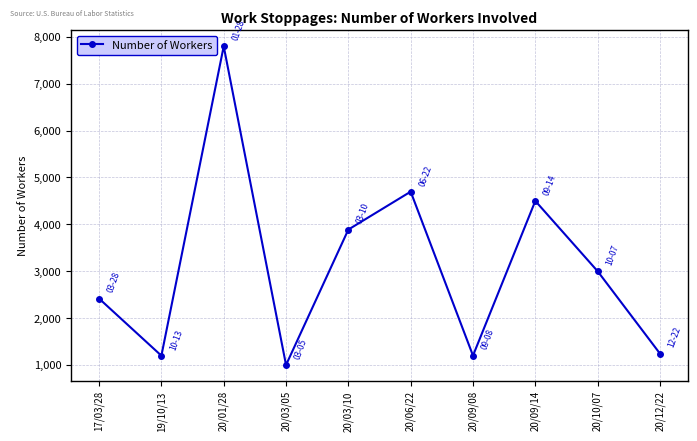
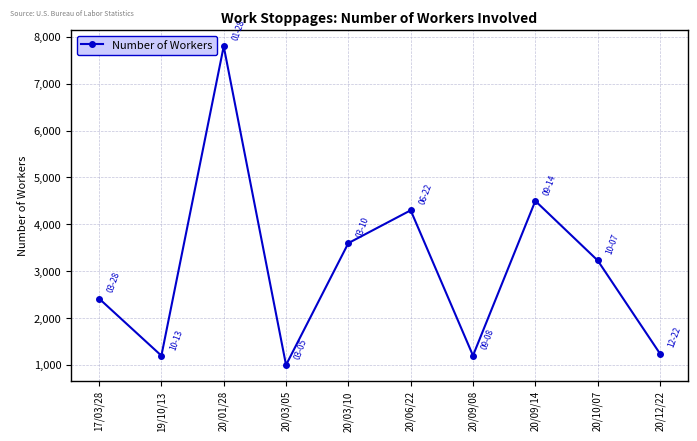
20/03/10: 3,900 -> 3,600
20/06/22: 4,700 -> 4,300
20/10/07: 3,000 -> 3,200
